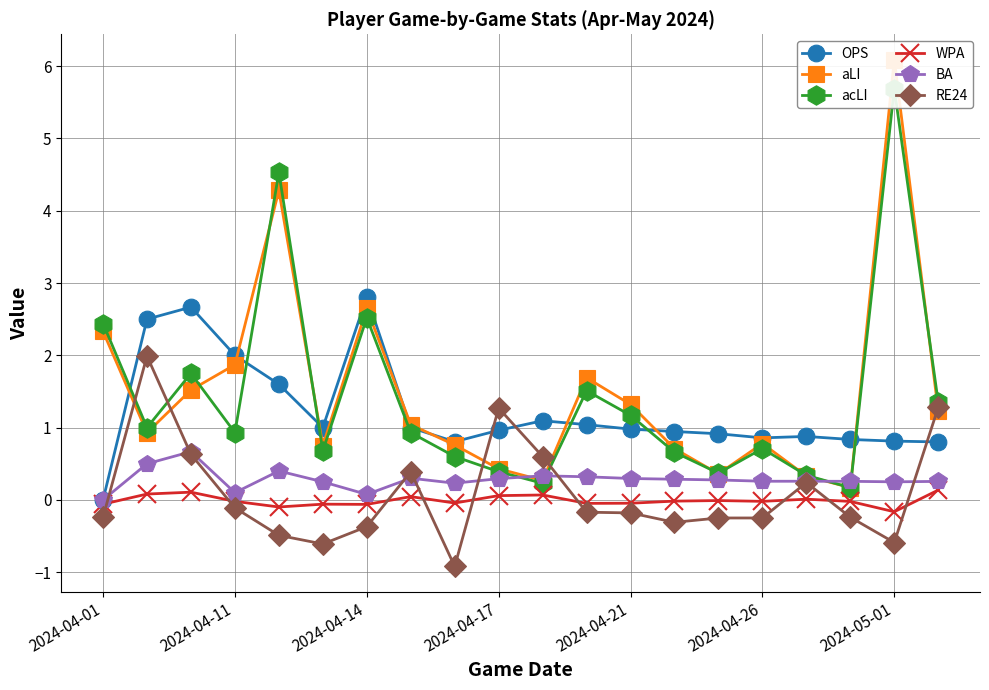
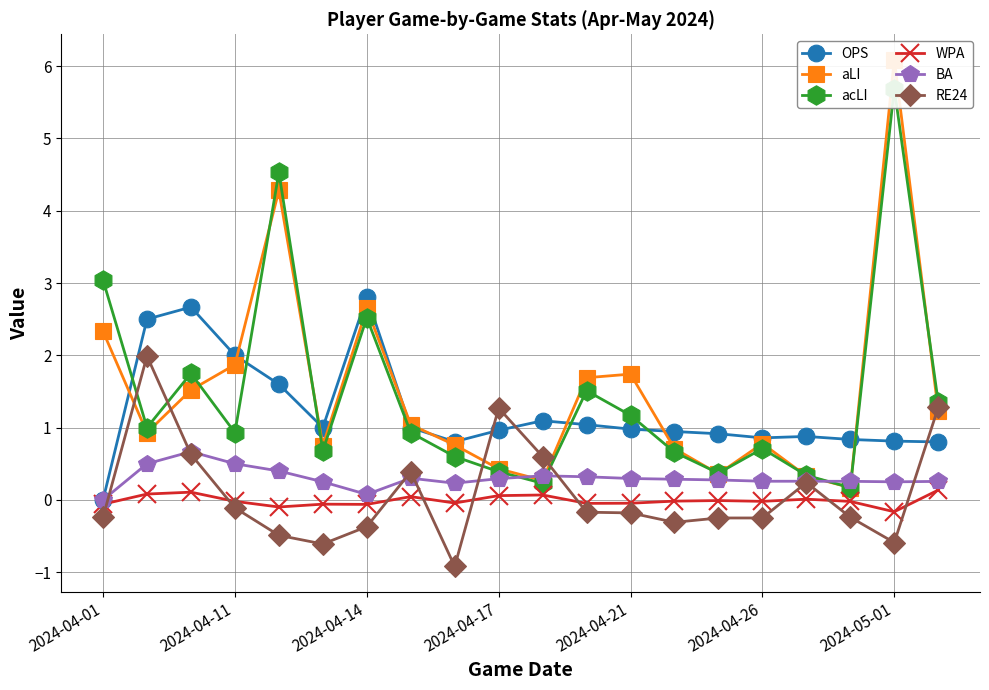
acLI, 2024-04-01: 2.4 -> 3.0
BA, 2024-04-11: 0.1 -> 0.5
aLI, 2024-04-21: 1.3 -> 1.7
